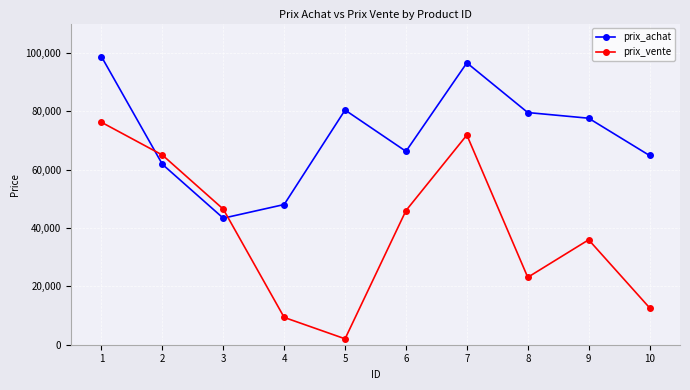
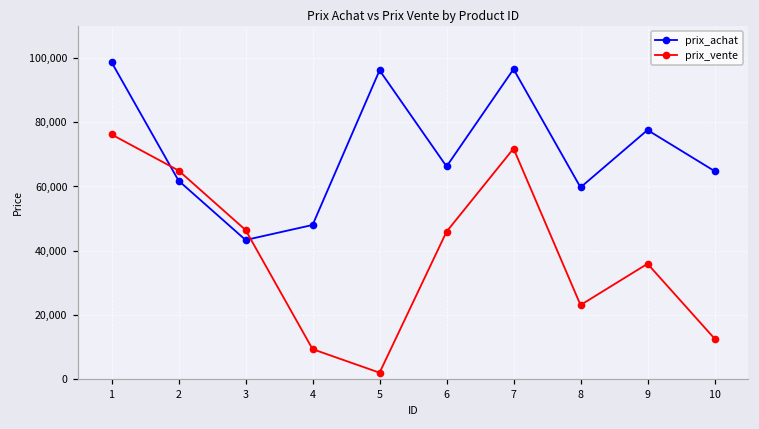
prix_achat, 5: 80,000 -> 96,000
prix_achat, 8: 80,000 -> 60,000
